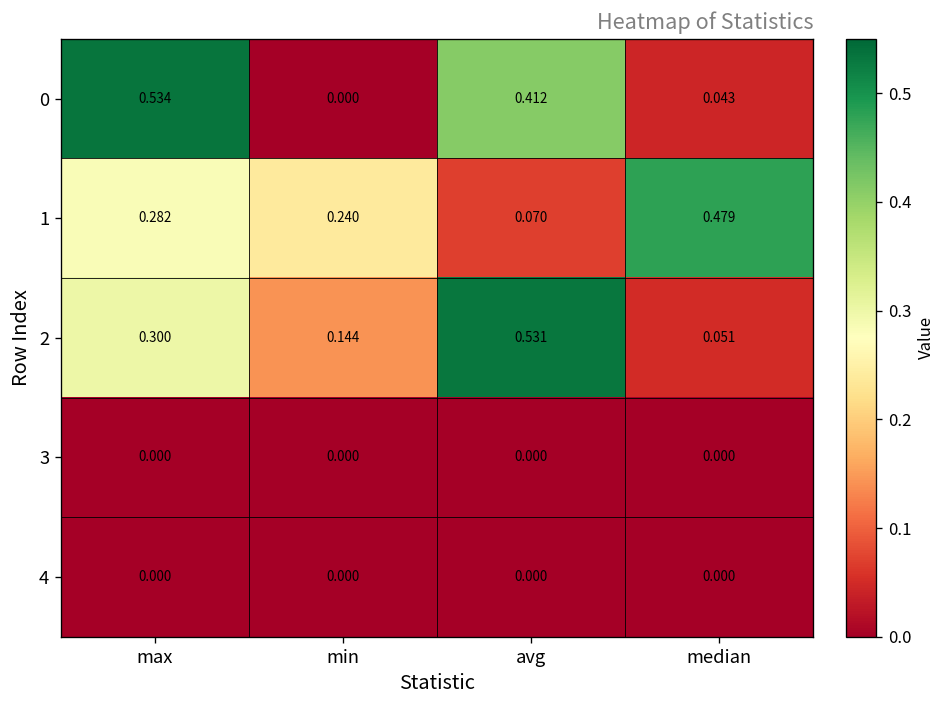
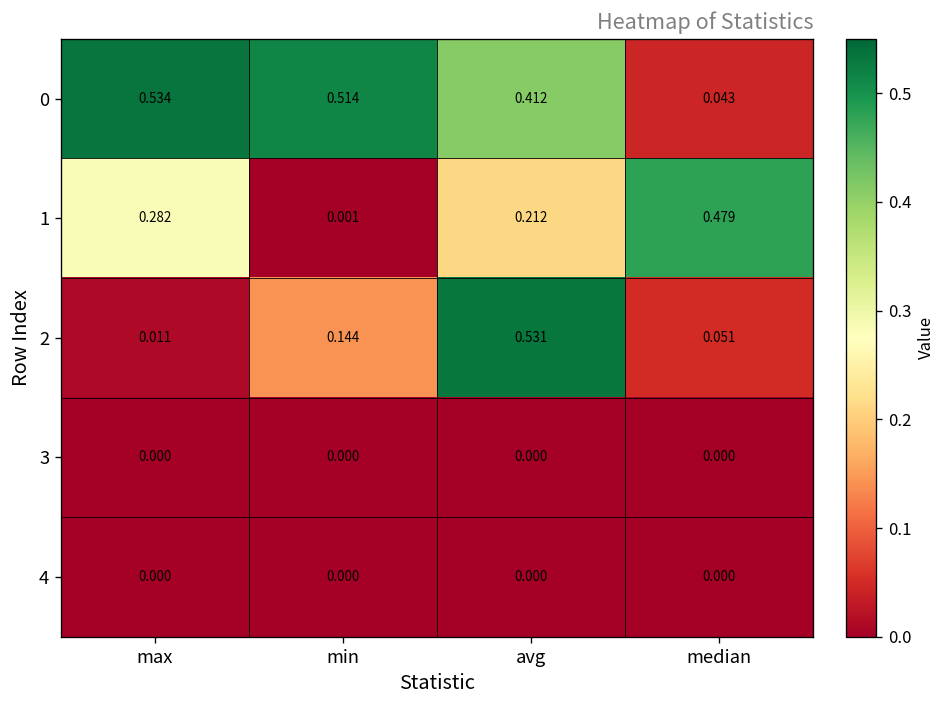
0, min: 0.000 -> 0.514
1, min: 0.240 -> 0.001
1, avg: 0.070 -> 0.212
2, max: 0.300 -> 0.011
